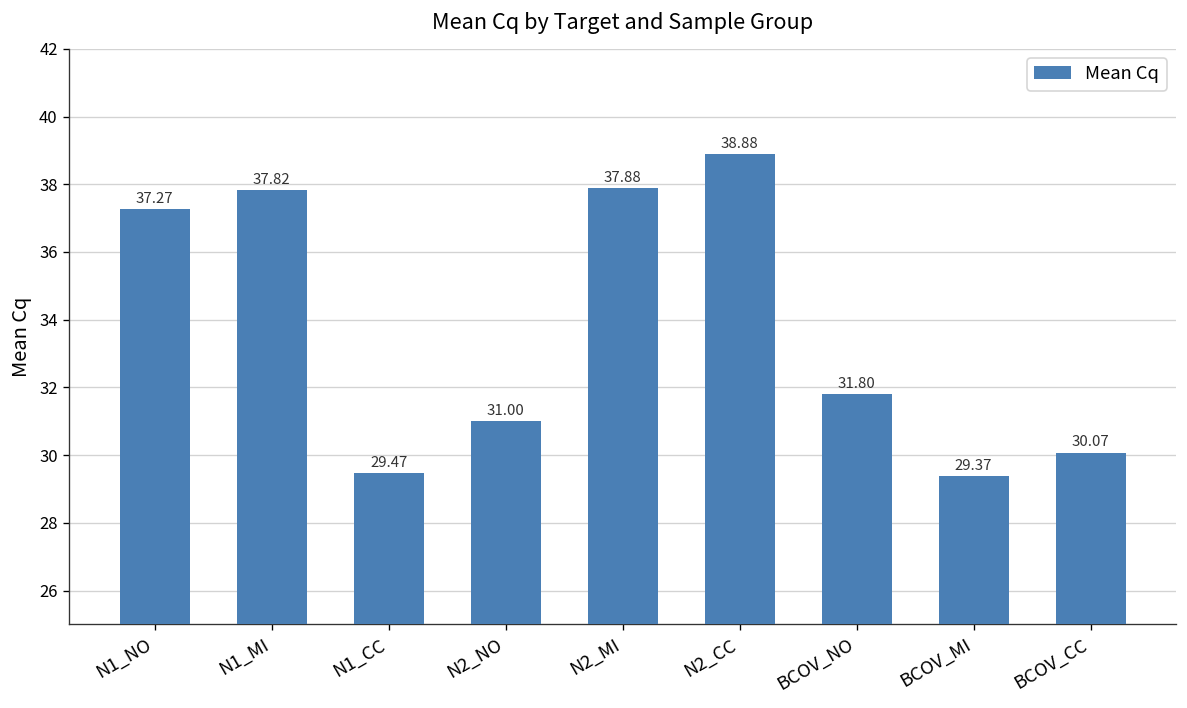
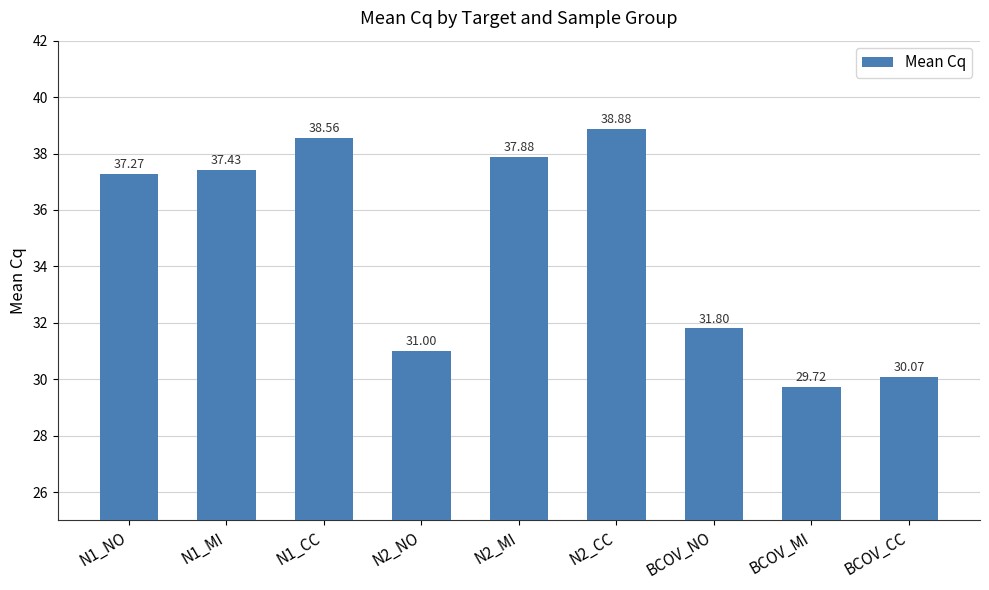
N1_MI: 37.82 -> 37.43
N1_CC: 29.47 -> 38.56
BCOV_MI: 29.37 -> 29.72
